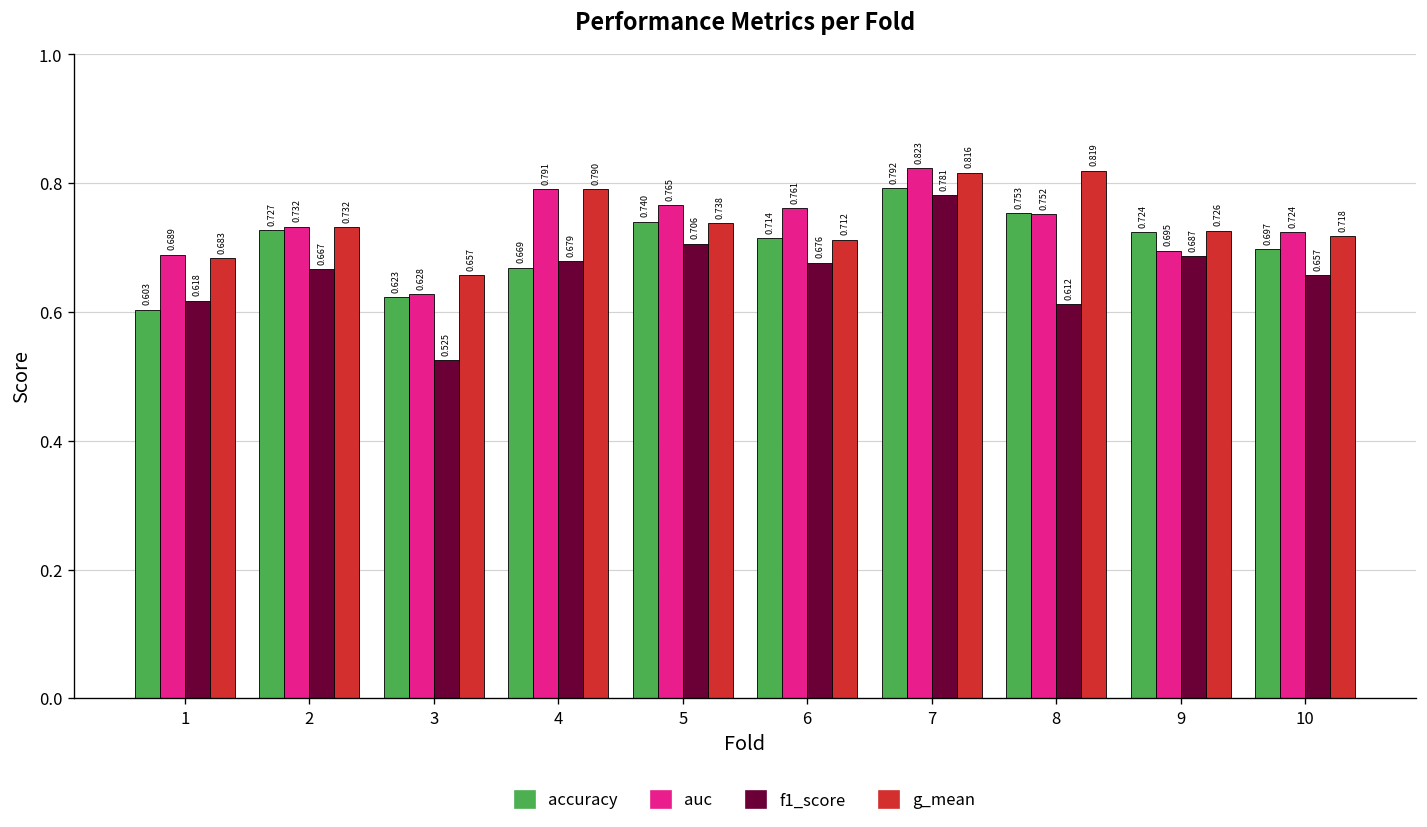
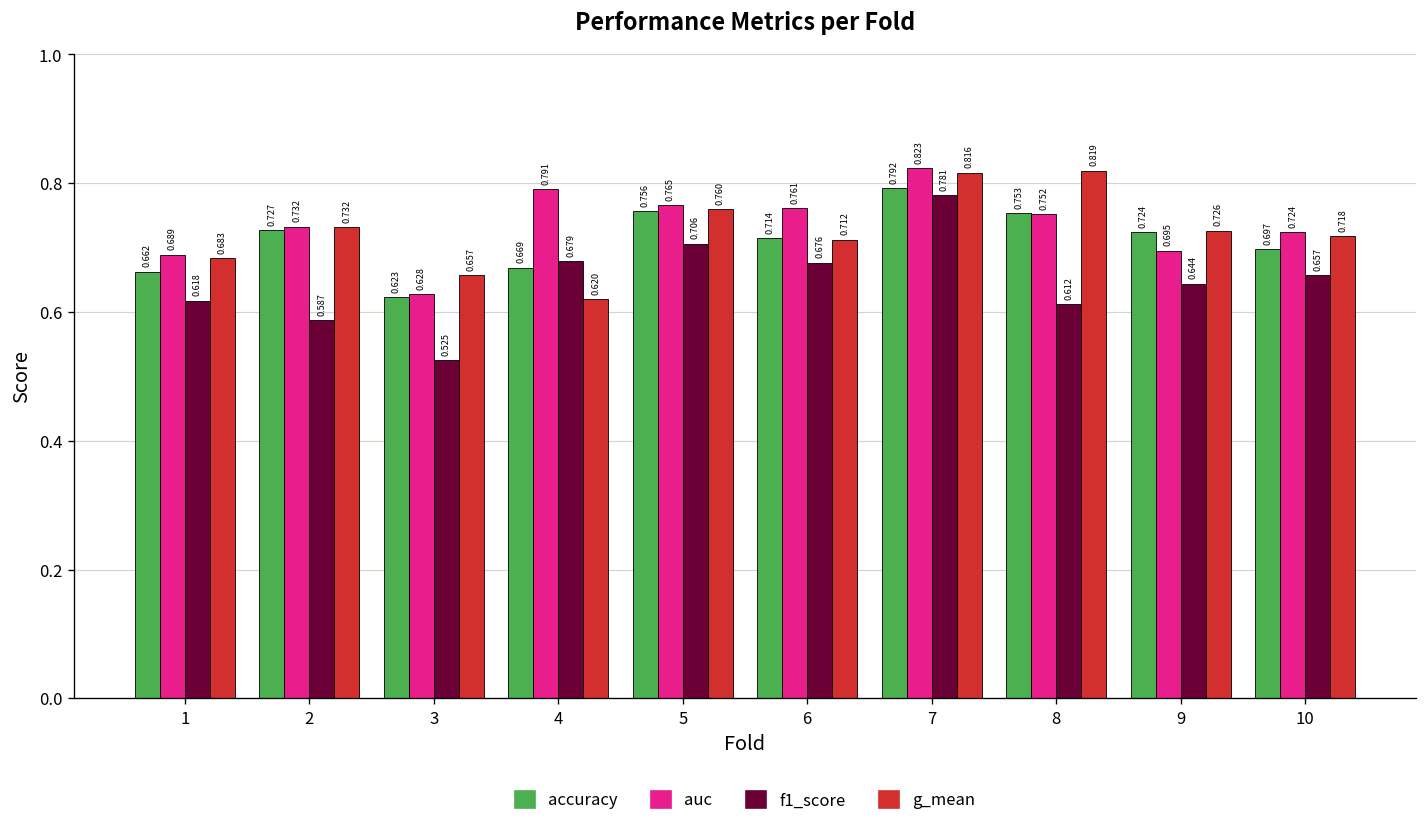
accuracy, 1: 0.603 -> 0.662
f1_score, 2: 0.667 -> 0.587
g_mean, 4: 0.790 -> 0.620
accuracy, 5: 0.740 -> 0.756
g_mean, 5: 0.738 -> 0.760
f1_score, 9: 0.687 -> 0.644
